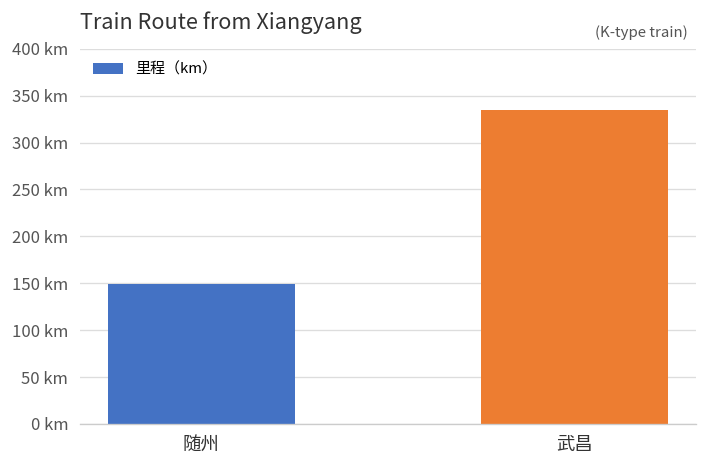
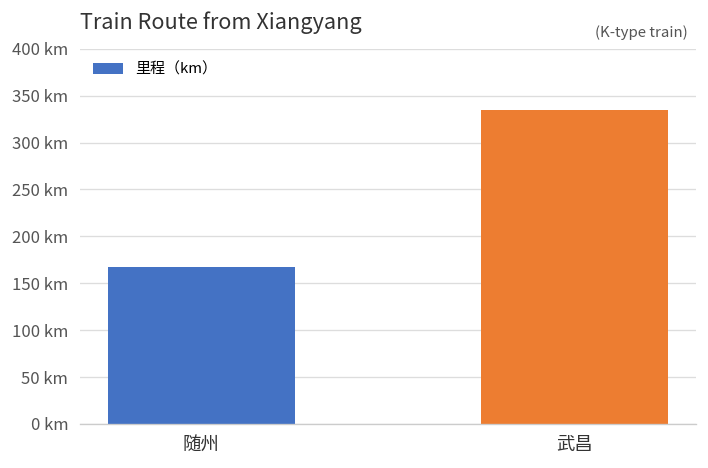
随州: 150 km -> 170 km
